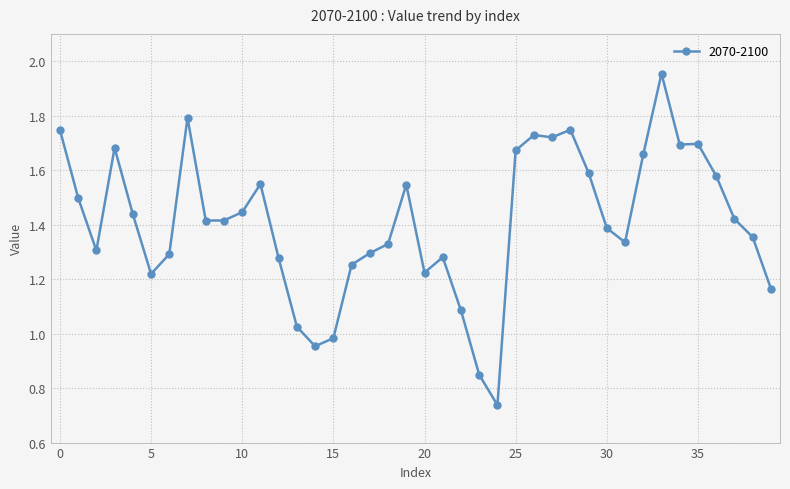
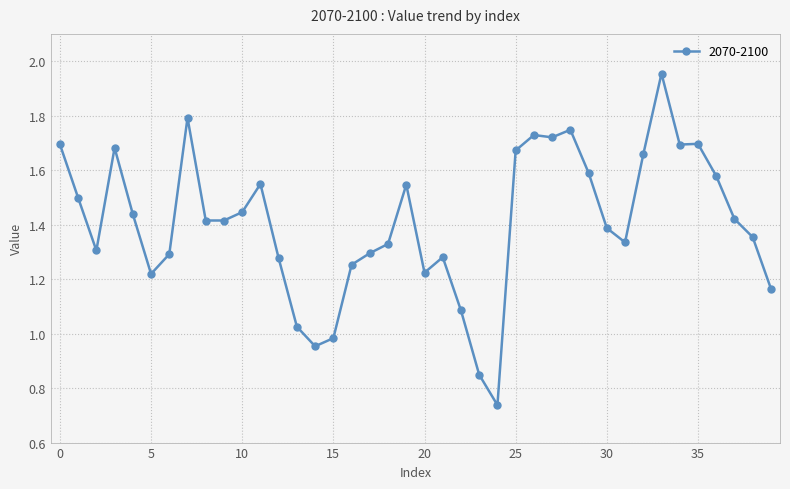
0: 1.75 -> 1.69
